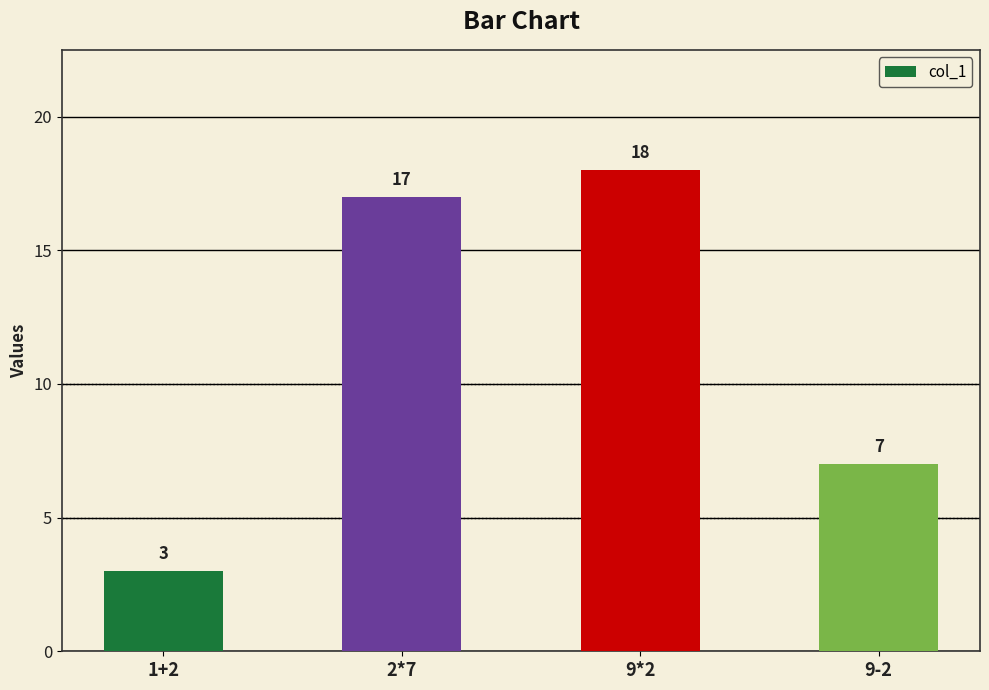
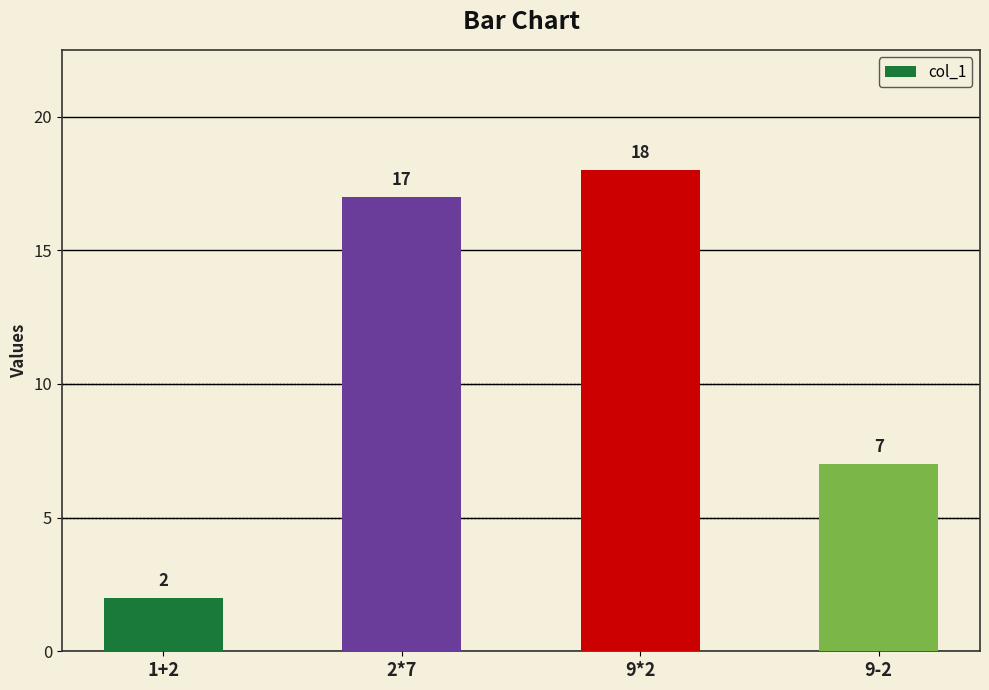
1+2: 3 -> 2
